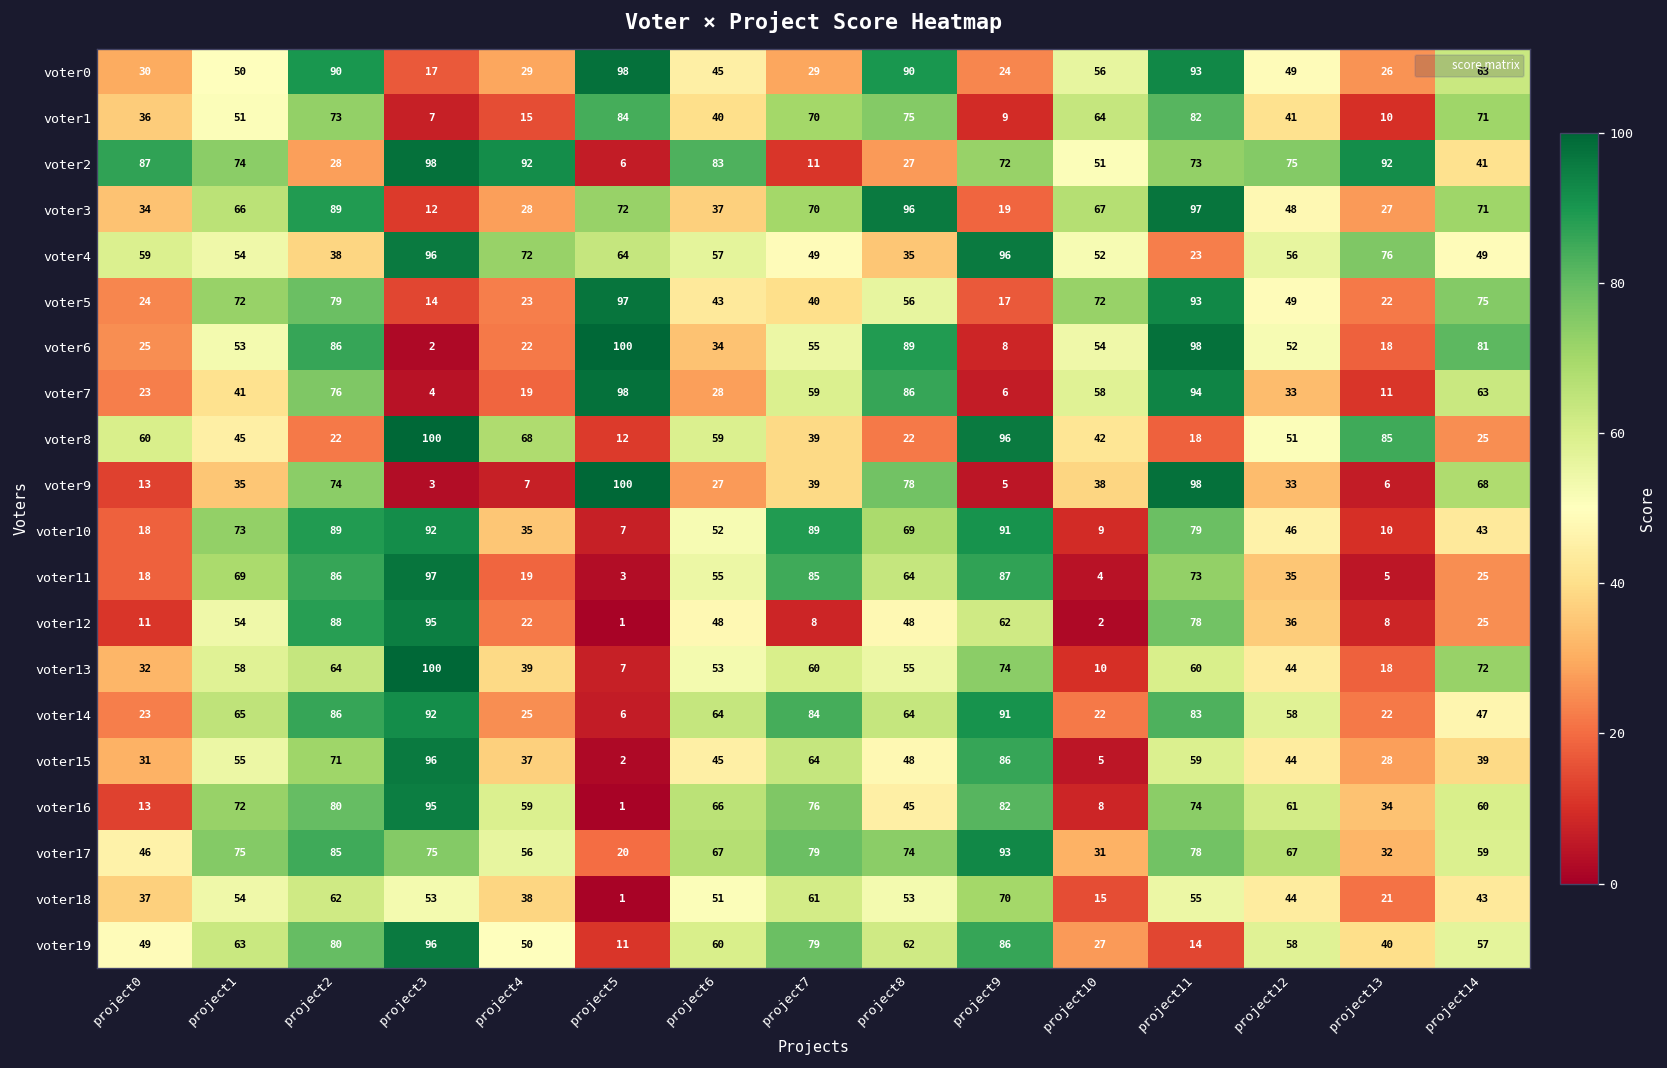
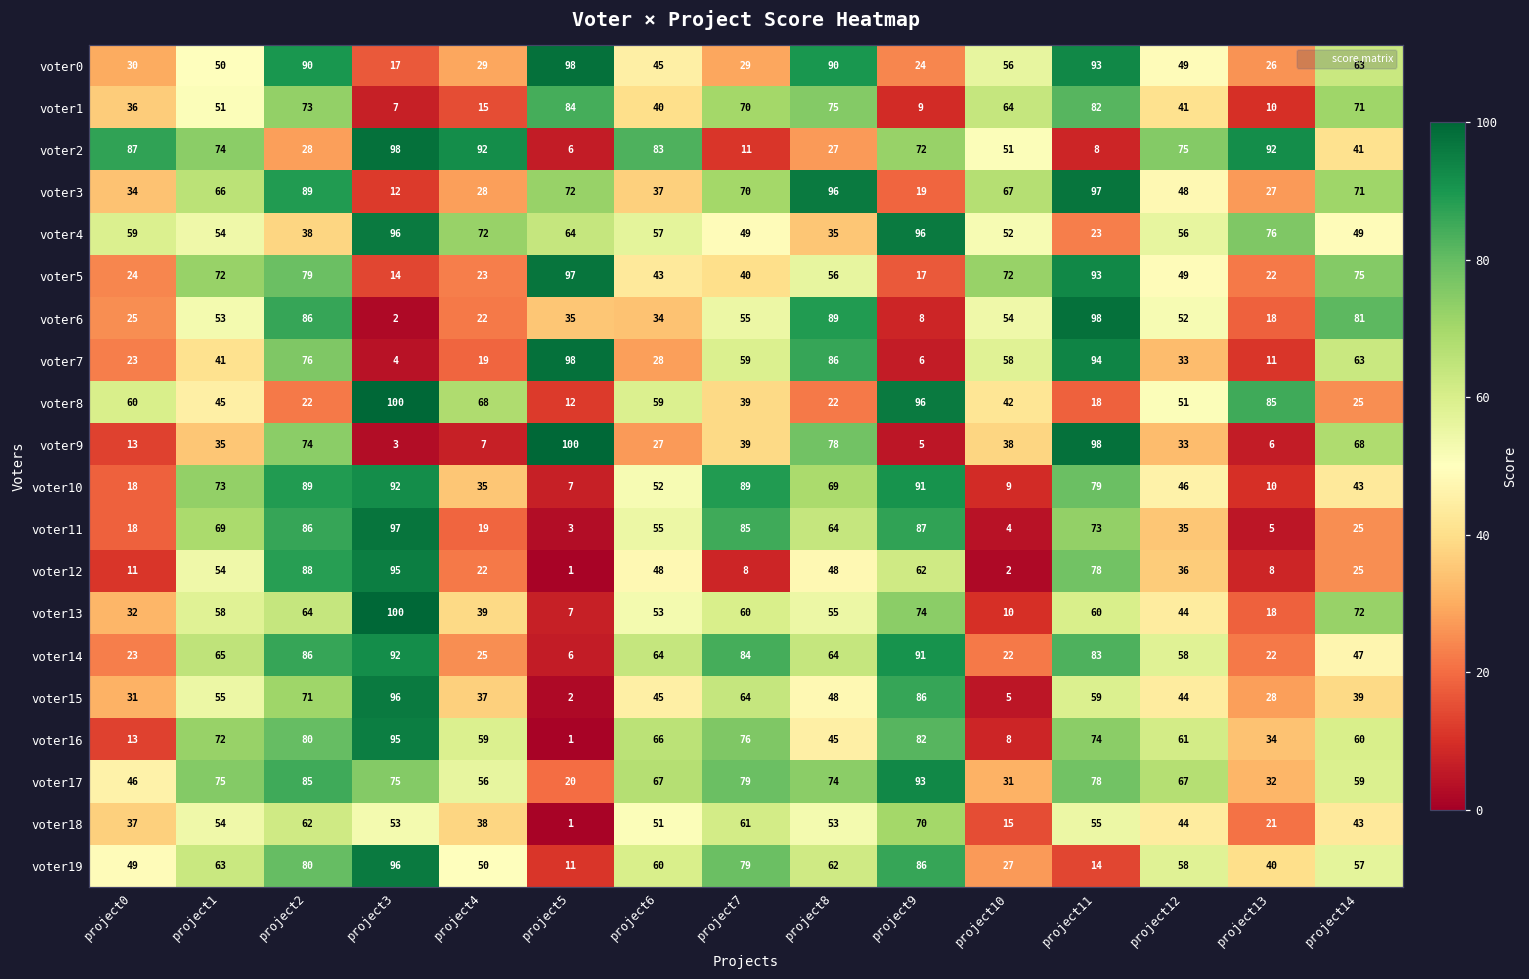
voter2, project11: 73 -> 8
voter6, project5: 100 -> 35
